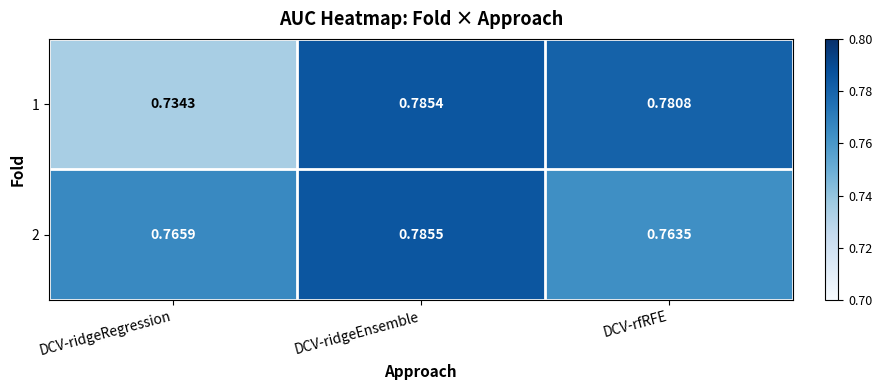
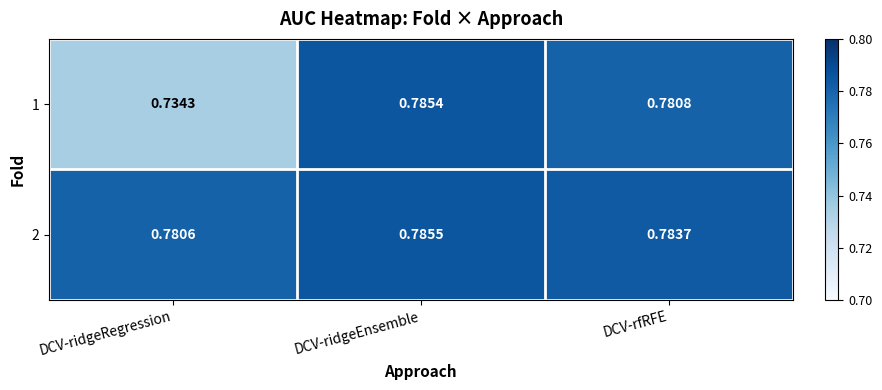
2, DCV-ridgeRegression: 0.7659 -> 0.7806
2, DCV-rfRFE: 0.7635 -> 0.7837
